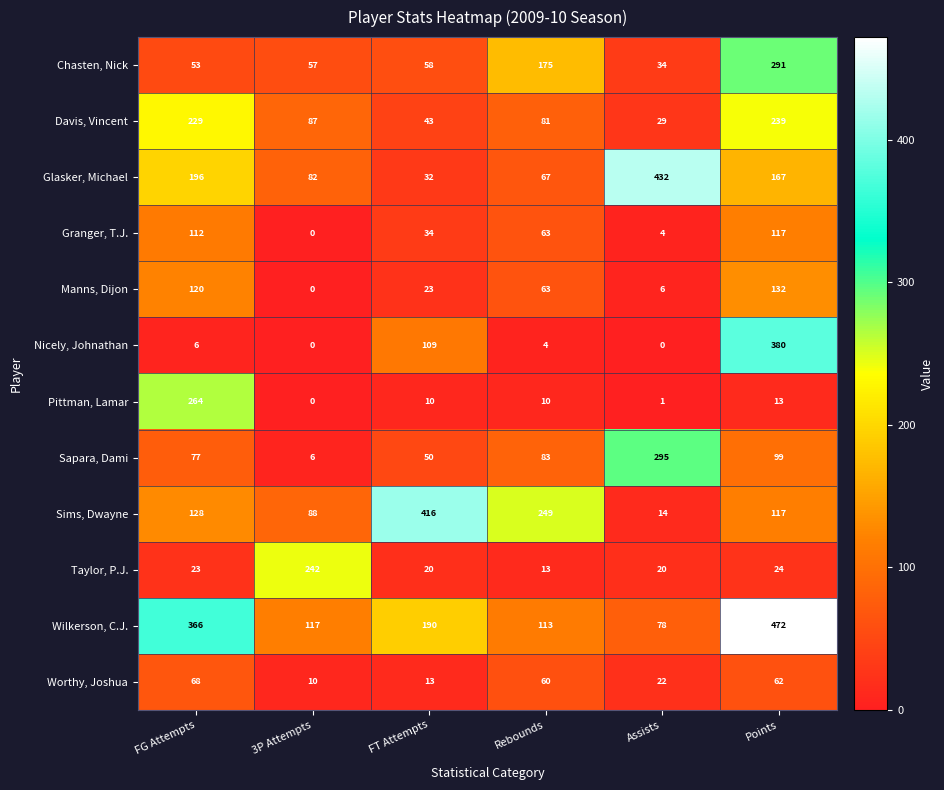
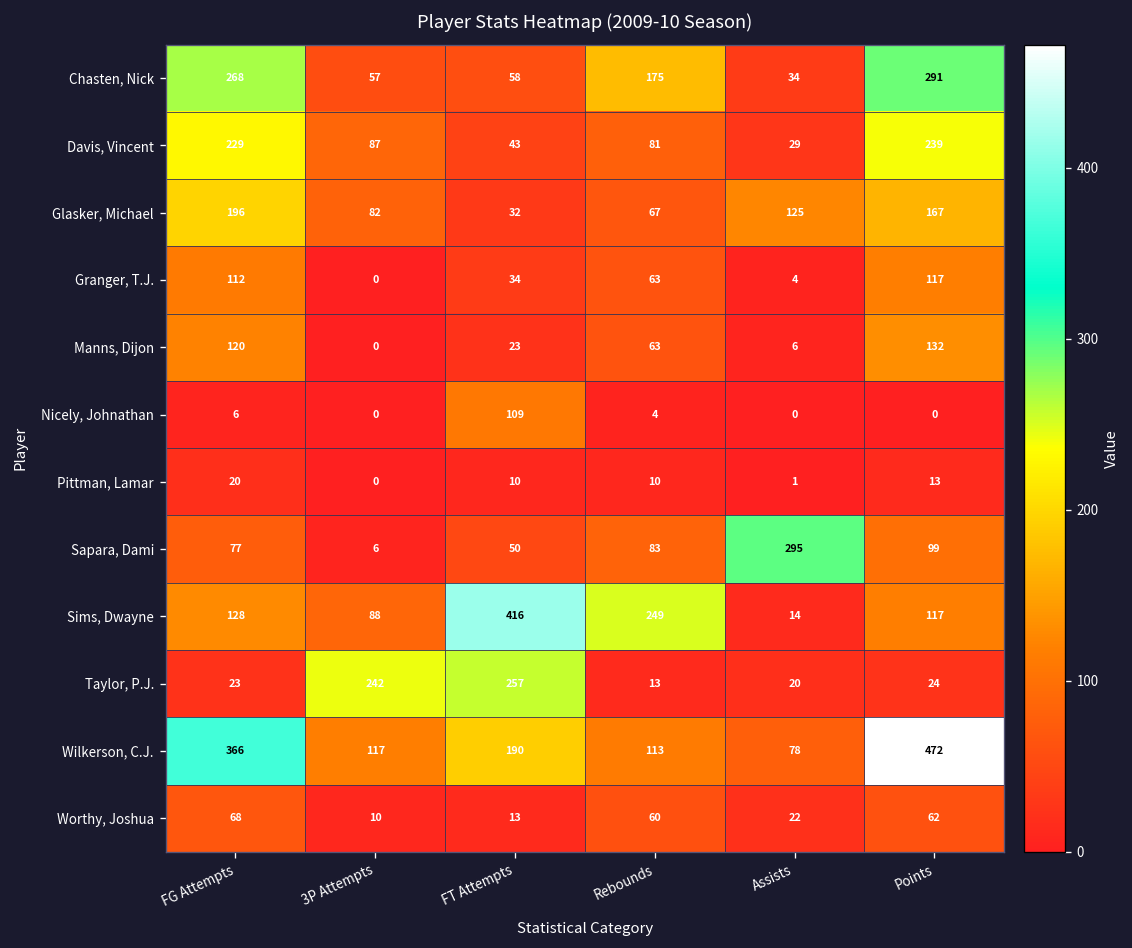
Chasten, Nick, FG Attempts: 53 -> 268
Glasker, Michael, Assists: 432 -> 125
Nicely, Johnathan, Points: 380 -> 0
Pittman, Lamar, FG Attempts: 264 -> 20
Taylor, P.J., FT Attempts: 20 -> 257
